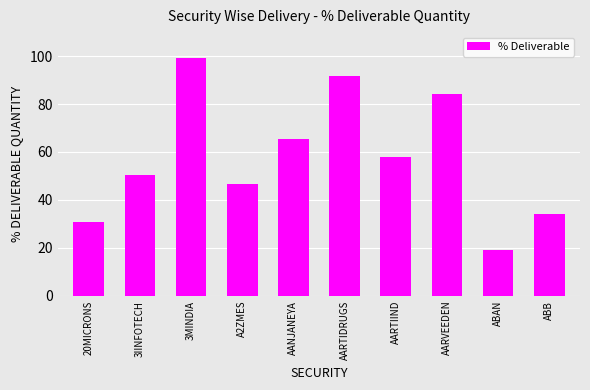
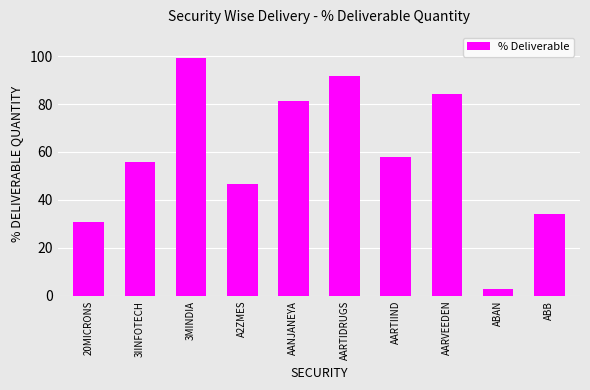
3IINFOTECH: 51 -> 56
AANJANEYA: 66 -> 81
ABAN: 19 -> 3
